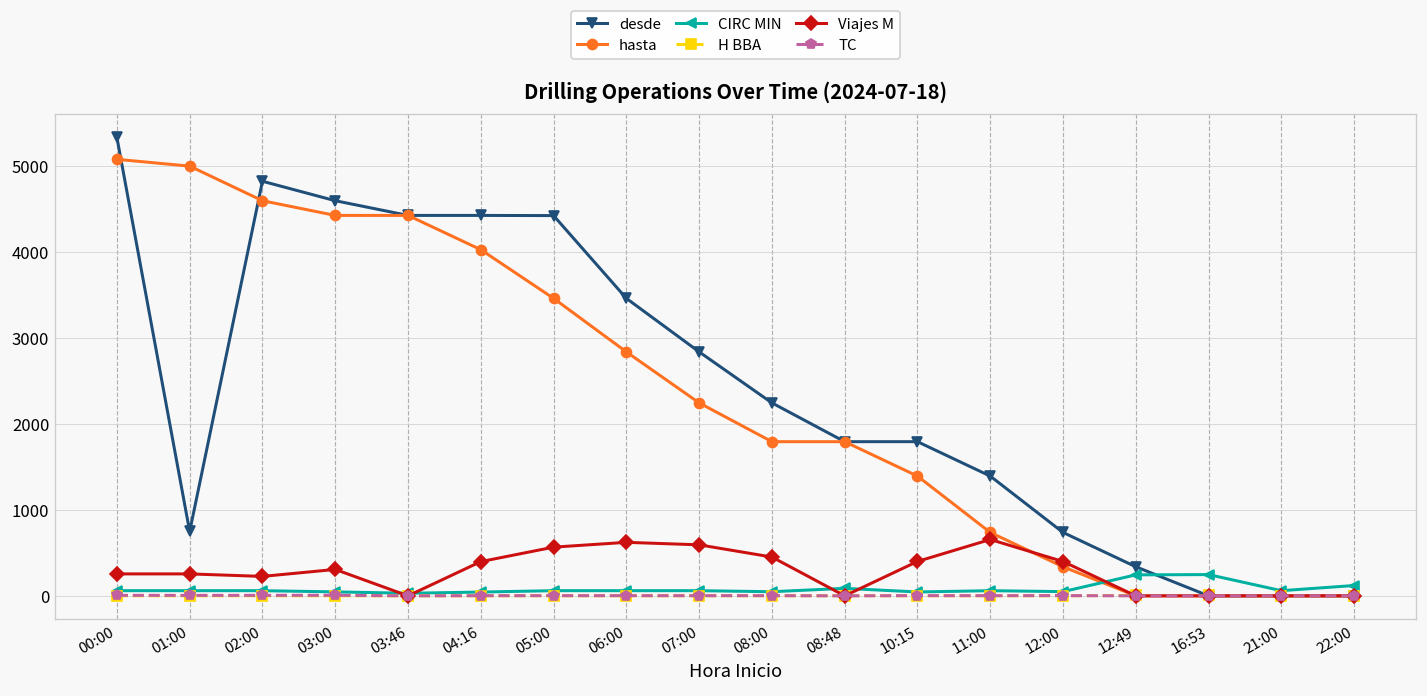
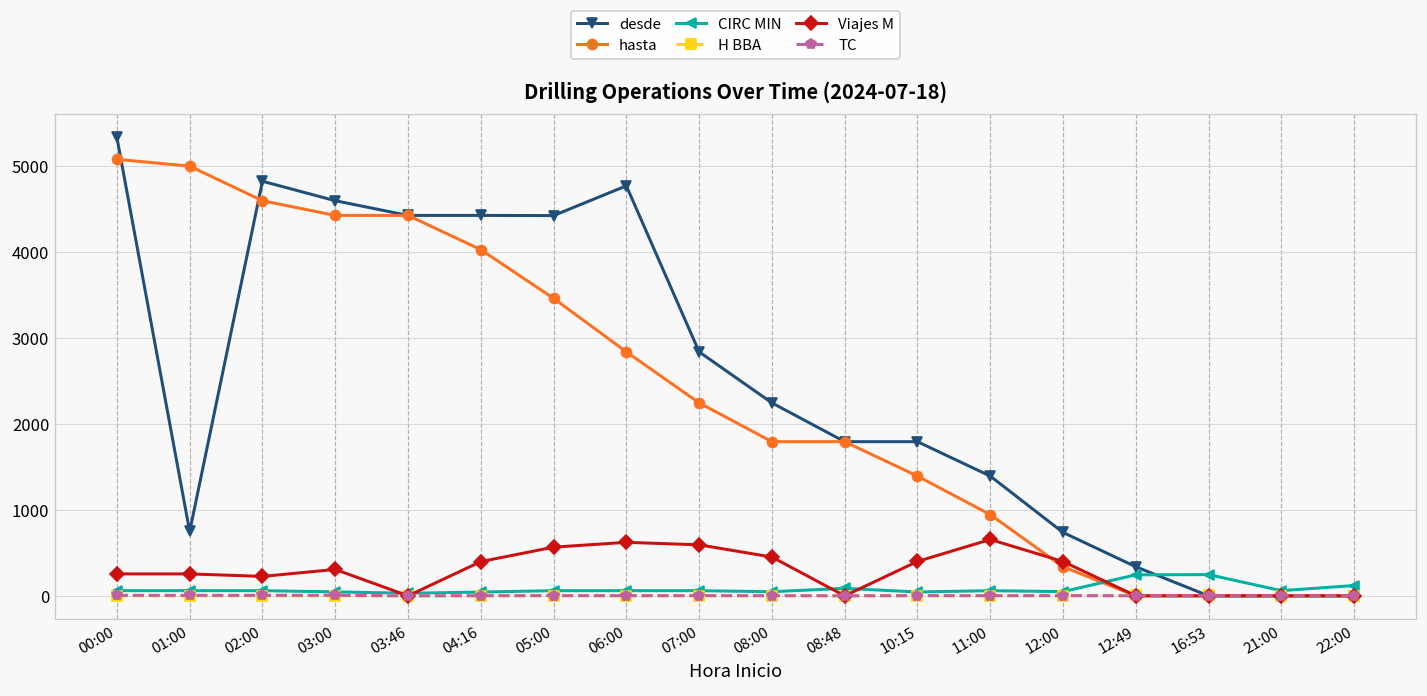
desde, 06:00: 3500 -> 4800
hasta, 11:00: 700 -> 900
